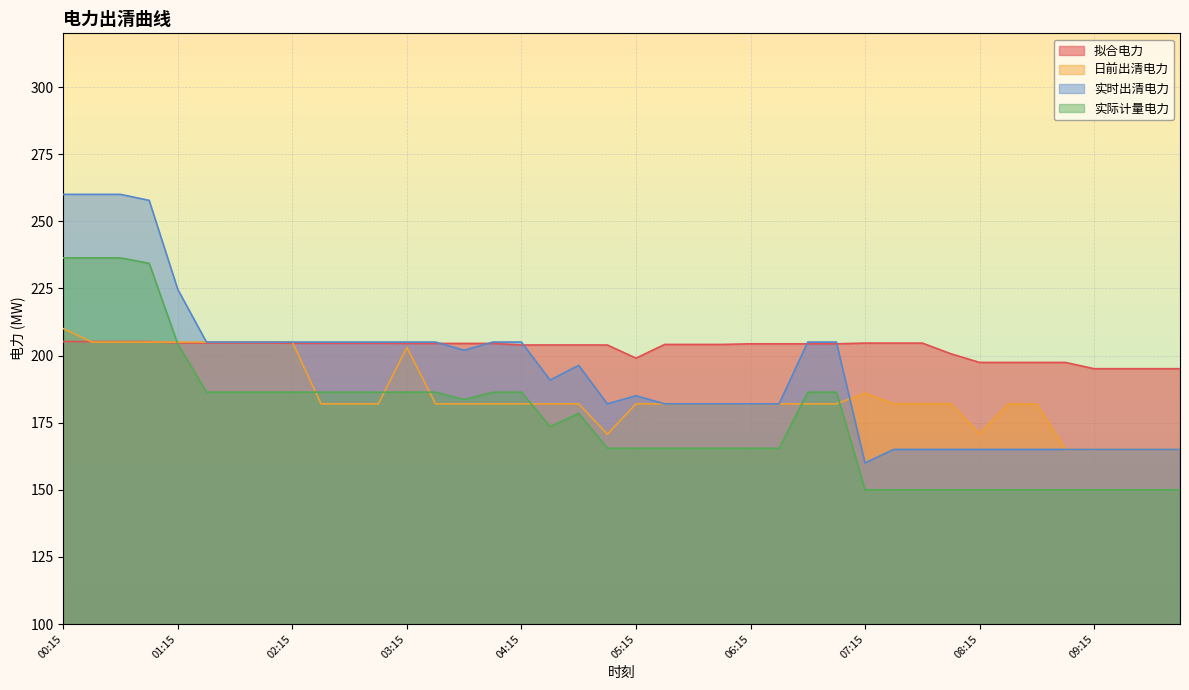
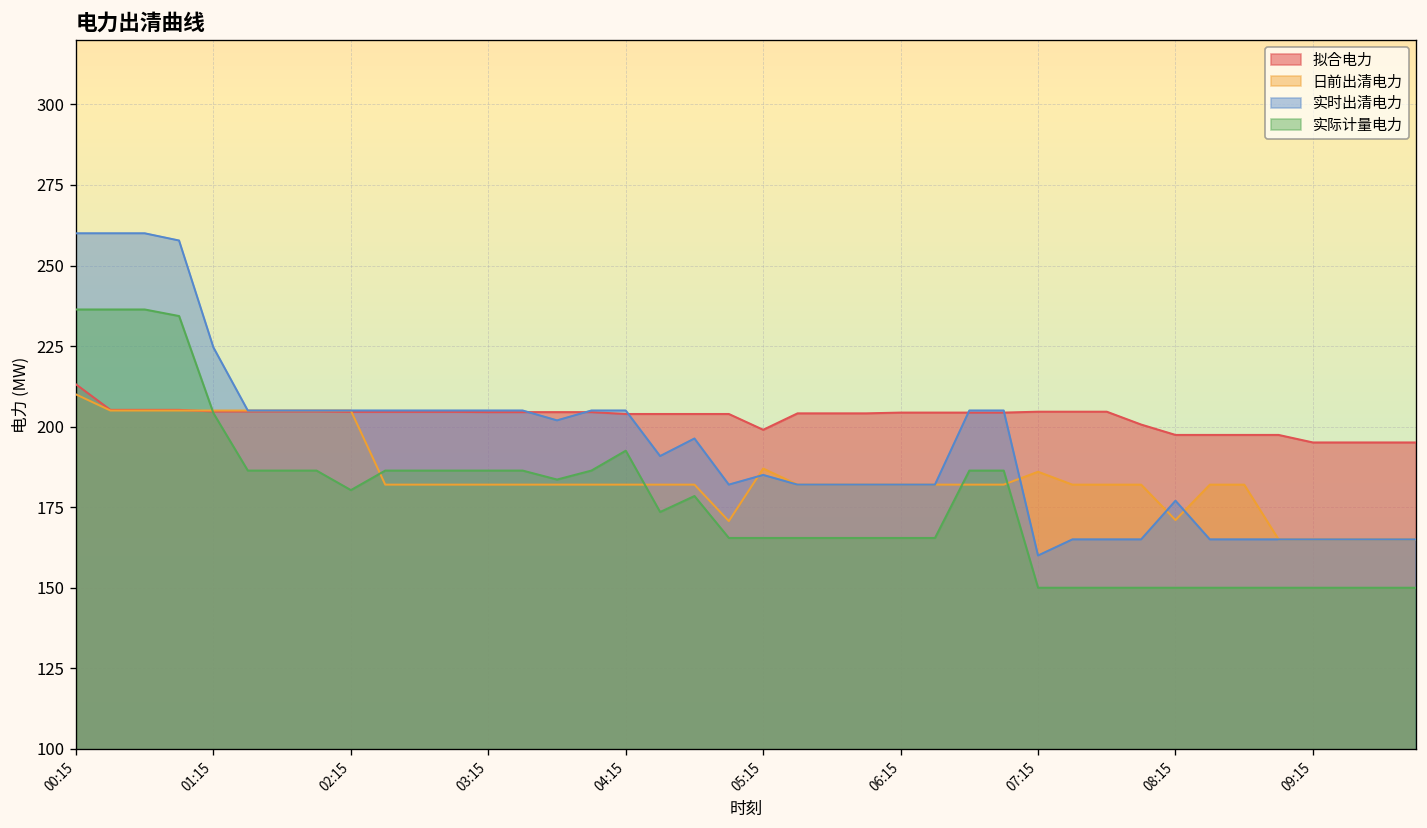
拟合电力, 00:15: 205 -> 213
实际计量电力, 02:15: 186 -> 180
日前出清电力, 03:15: 203 -> 182
实际计量电力, 04:15: 186 -> 193
日前出清电力, 05:15: 182 -> 187
实时出清电力, 08:15: 165 -> 177
